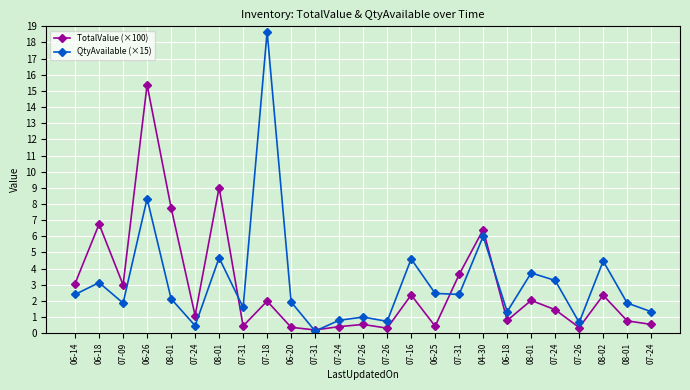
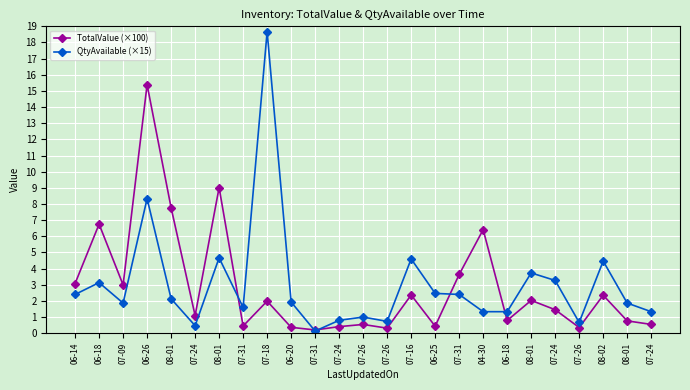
QtyAvailable (×15), 04-30: 6.0 -> 1.3
